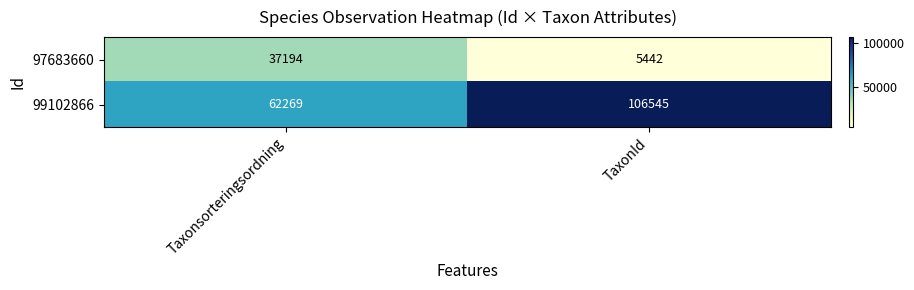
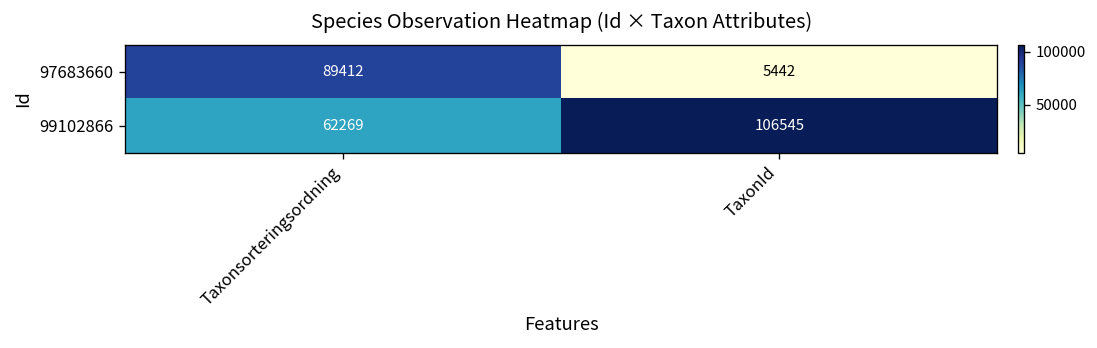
97683660, Taxonsorteringsordning: 37194 -> 89412
